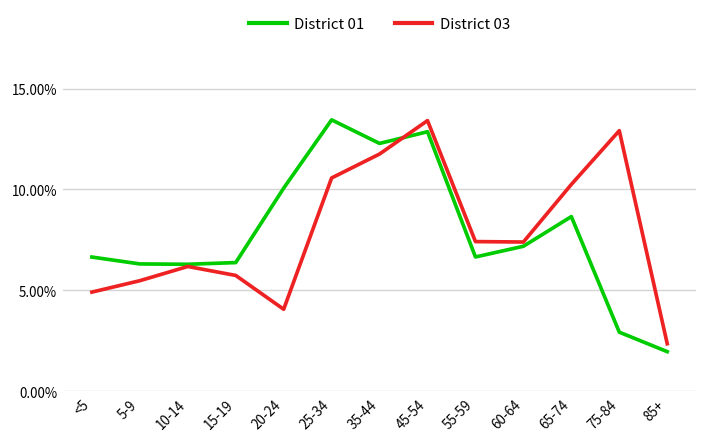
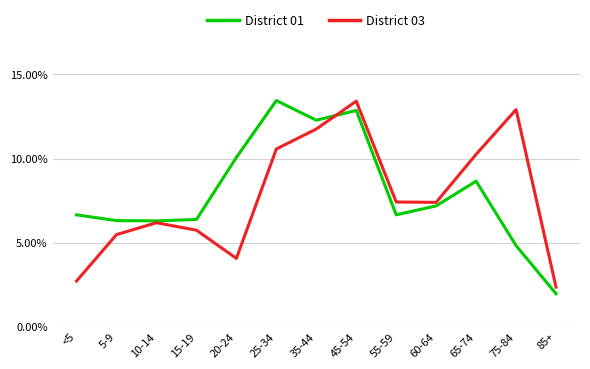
District 03, <5: 4.9% -> 2.7%
District 01, 75-84: 2.9% -> 4.8%
